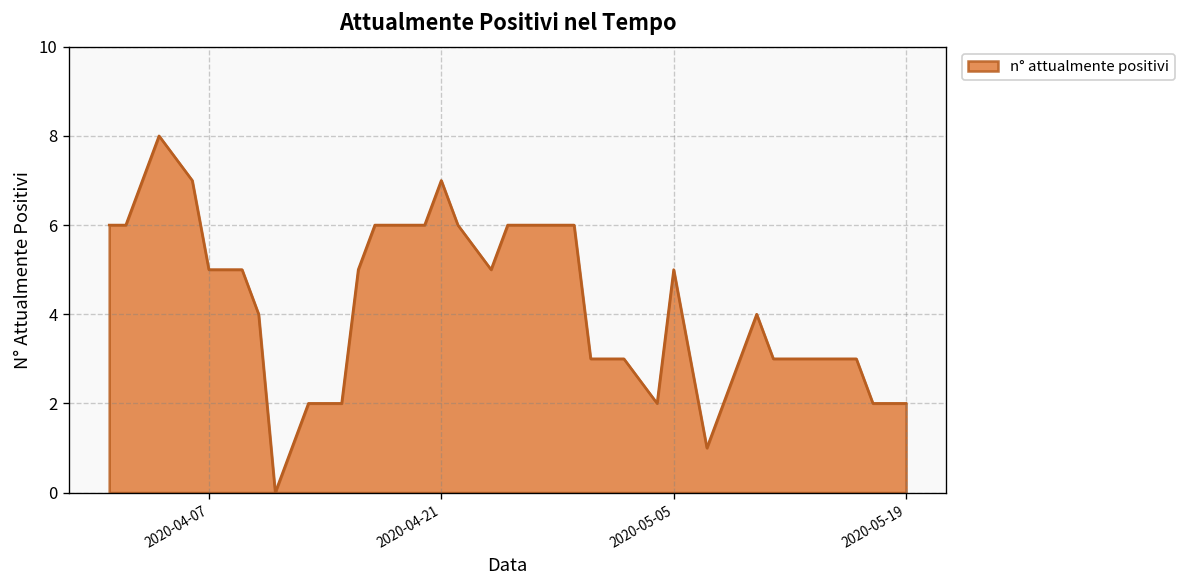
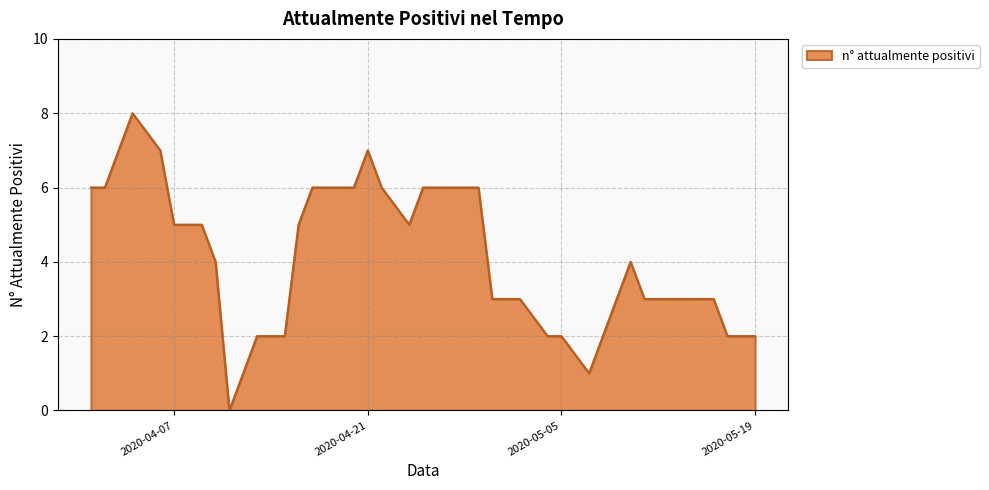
2020-05-05: 5 -> 2
